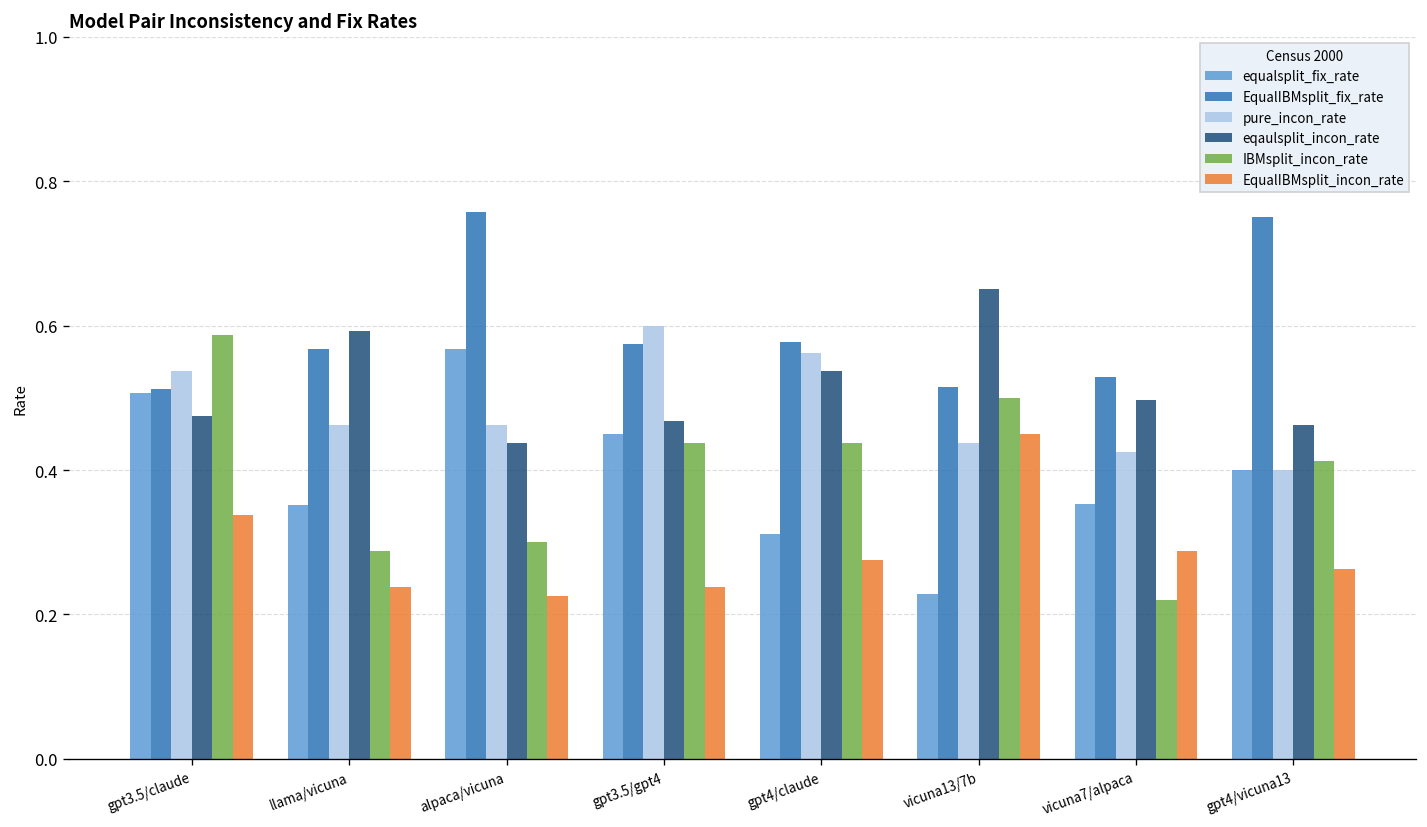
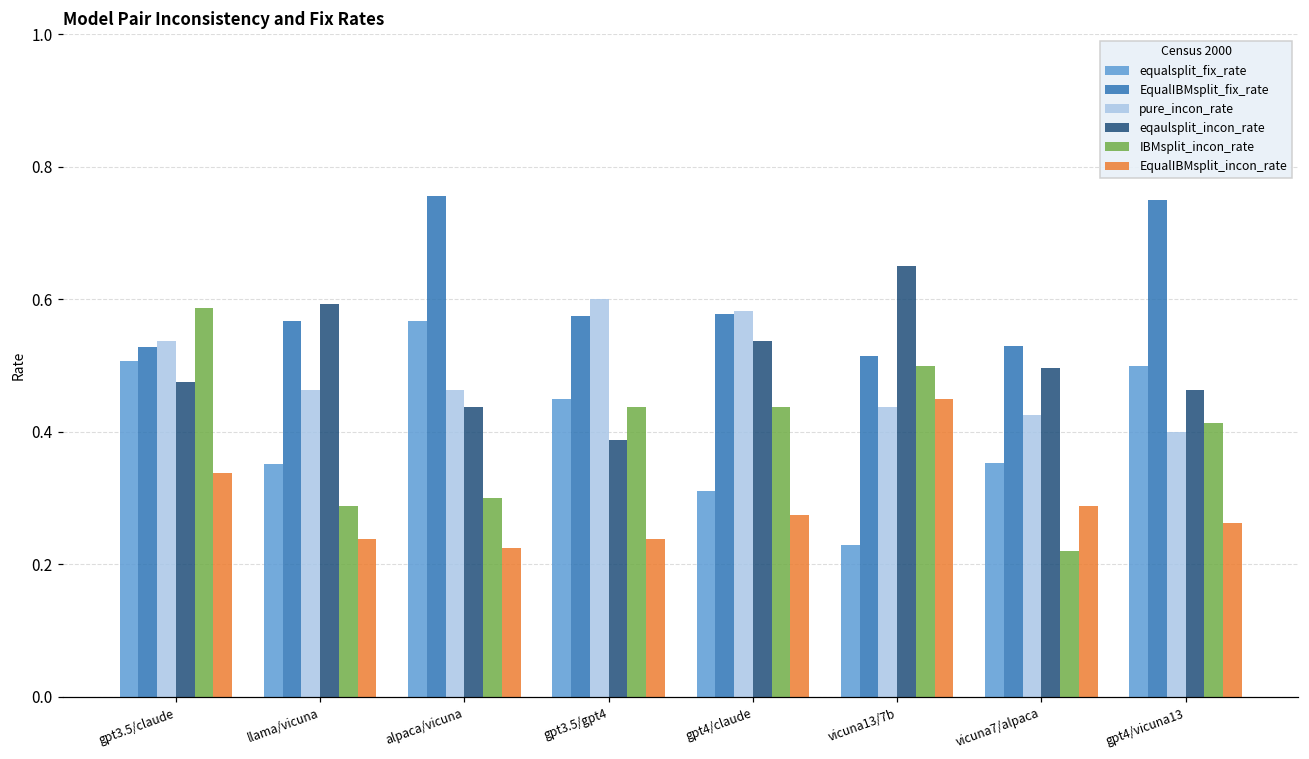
EqualIBMsplit_fix_rate, gpt3.5/claude: 0.51 -> 0.53
eqaulsplit_incon_rate, gpt3.5/gpt4: 0.47 -> 0.39
pure_incon_rate, gpt4/claude: 0.56 -> 0.58
equalsplit_fix_rate, gpt4/vicuna13: 0.4 -> 0.5
